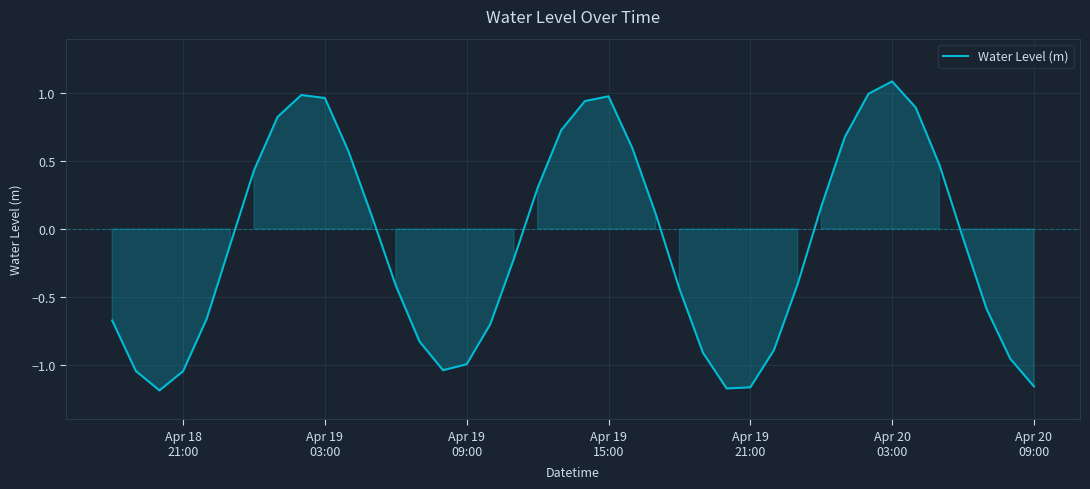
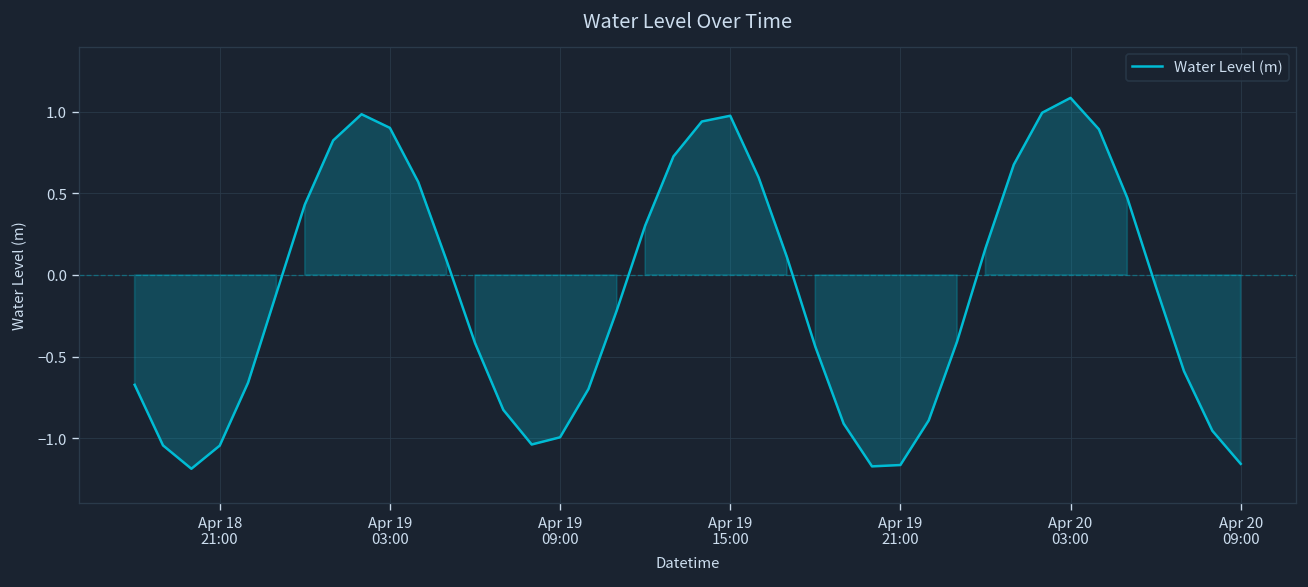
Apr 19 03:00: 0.96 -> 0.90
